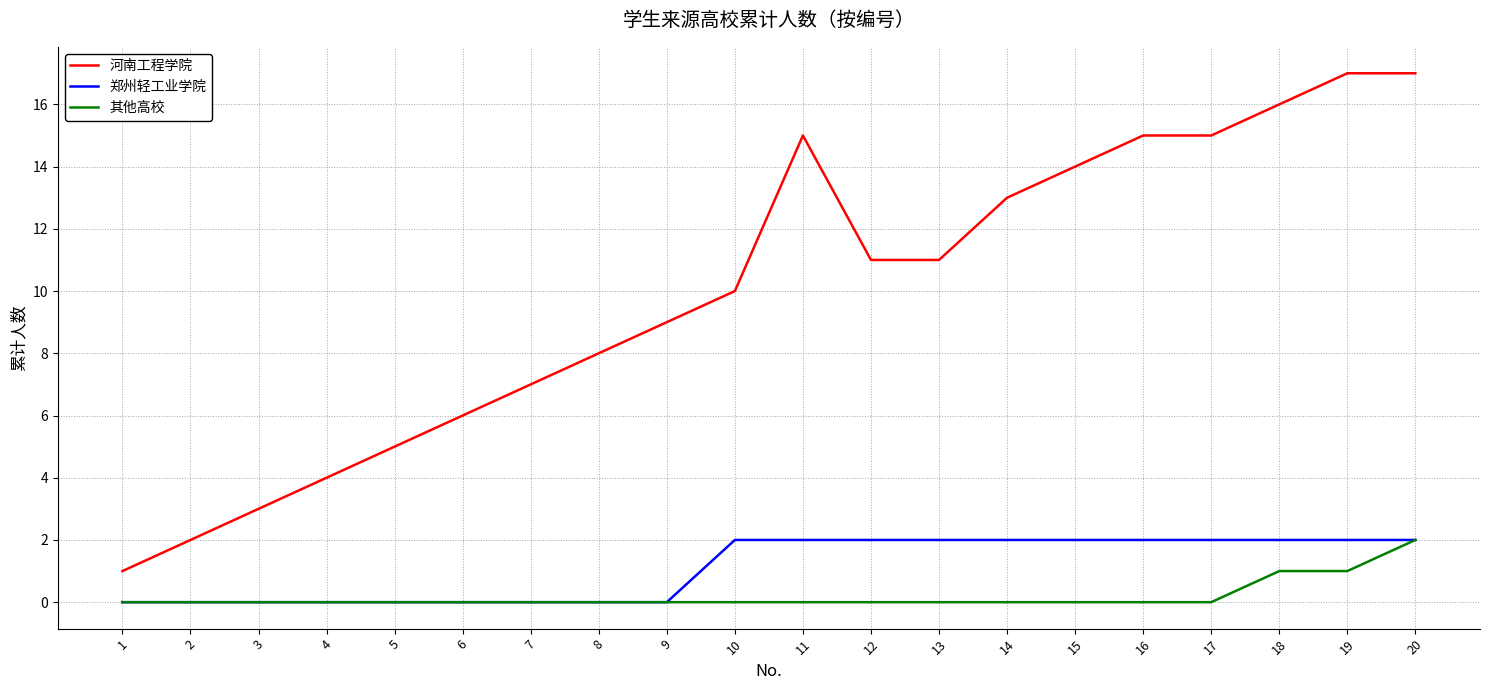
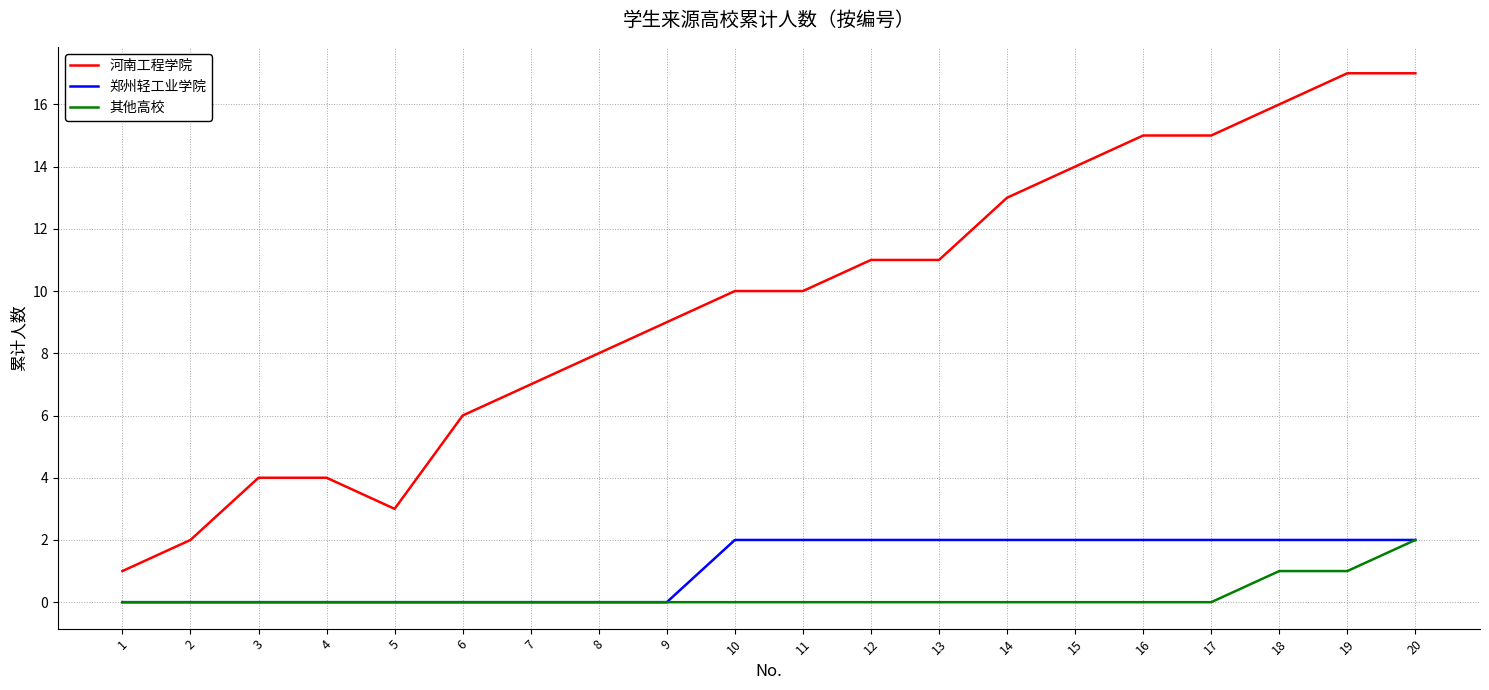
河南工程学院, 3: 3 -> 4
河南工程学院, 5: 5 -> 3
河南工程学院, 11: 15 -> 10
